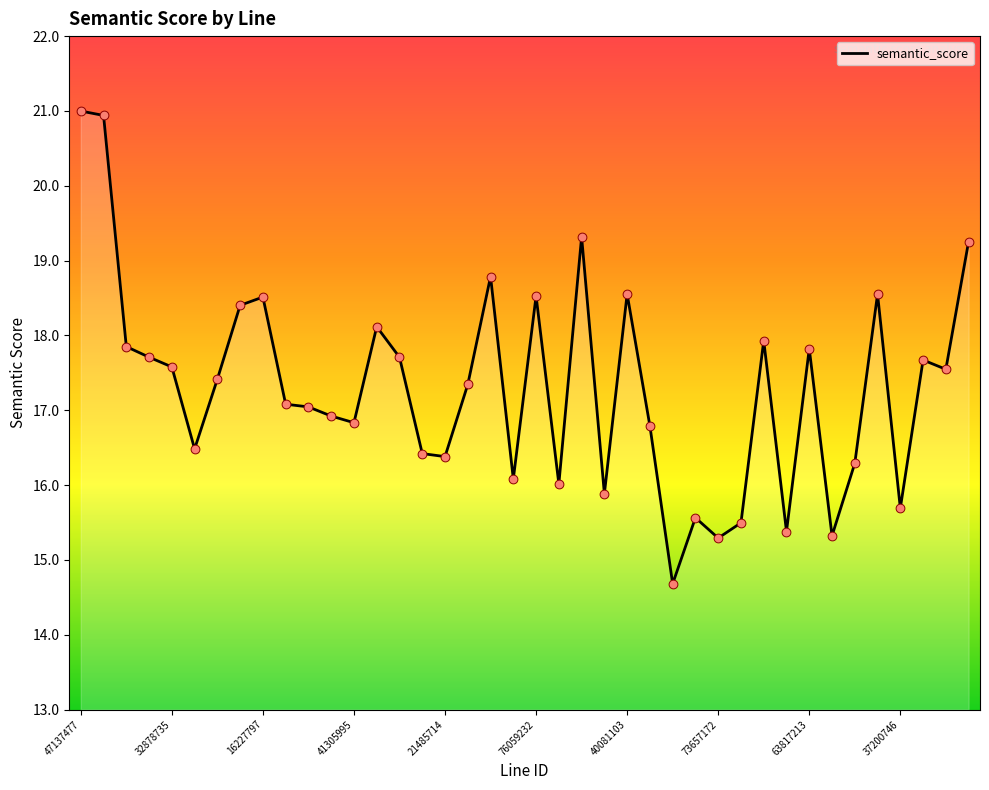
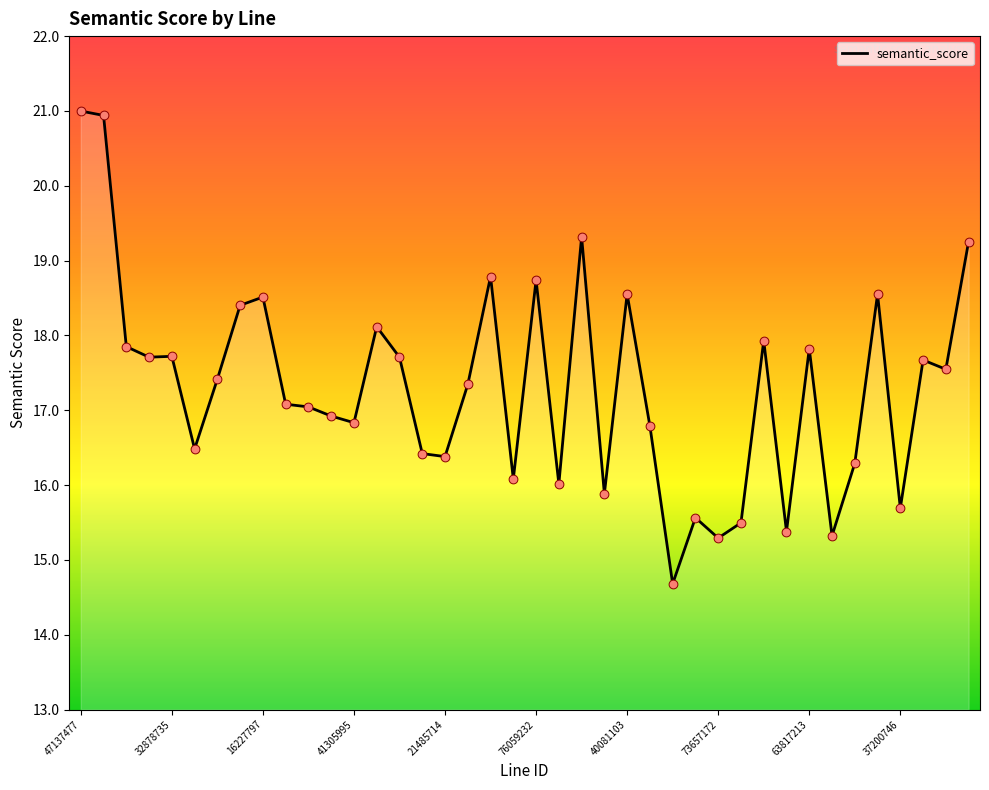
32878735: 17.6 -> 17.7
76059232: 18.5 -> 18.7
